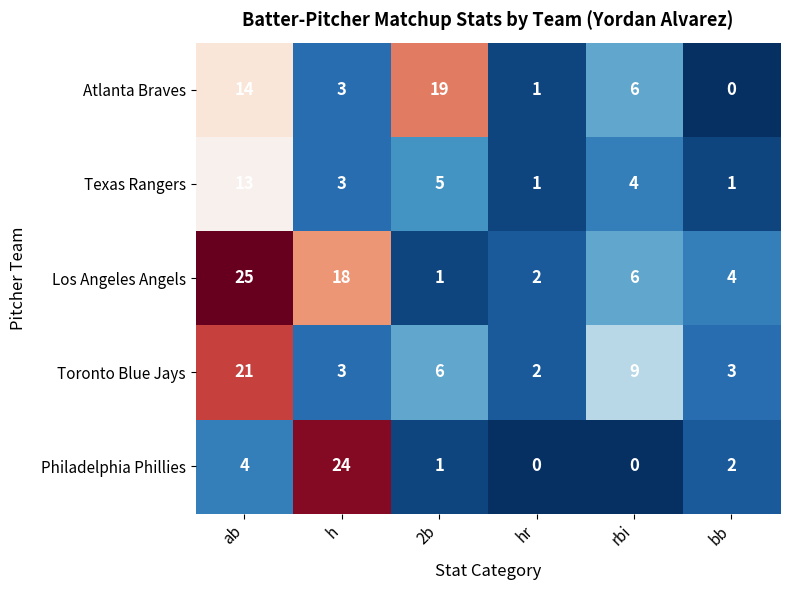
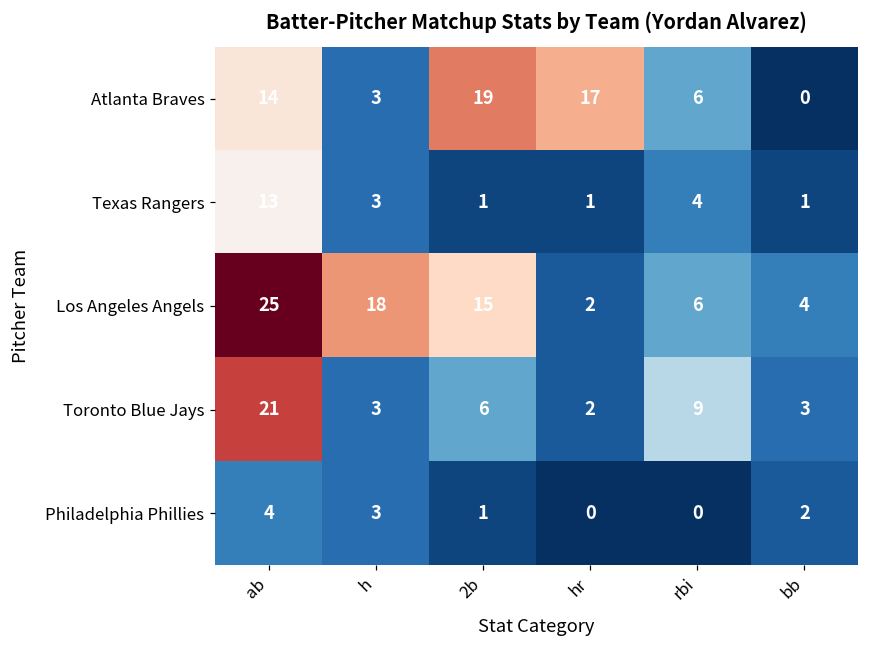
Atlanta Braves, hr: 1 -> 17
Texas Rangers, 2b: 5 -> 1
Los Angeles Angels, 2b: 1 -> 15
Philadelphia Phillies, h: 24 -> 3
